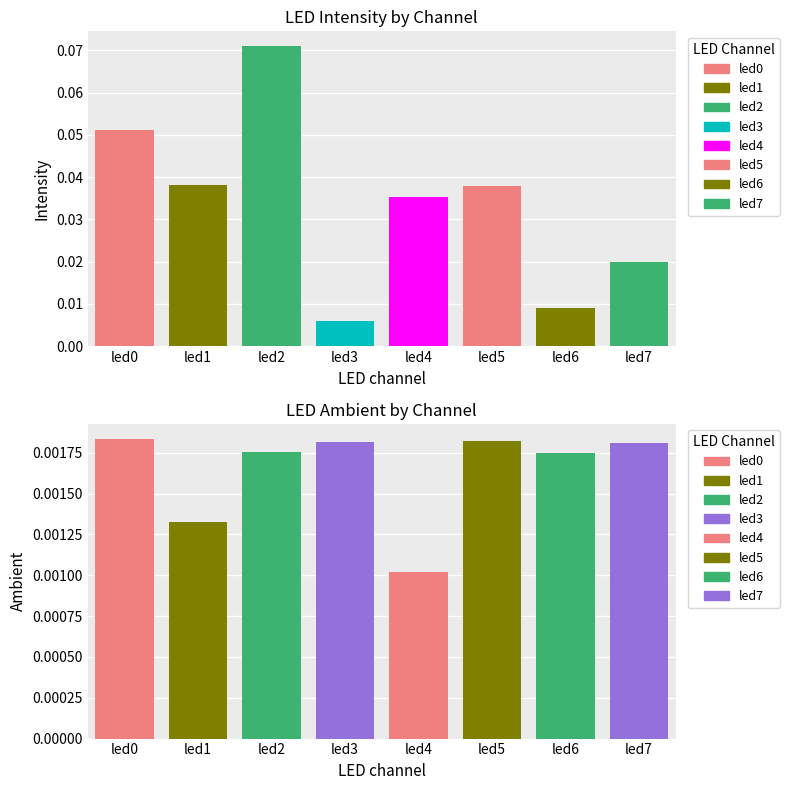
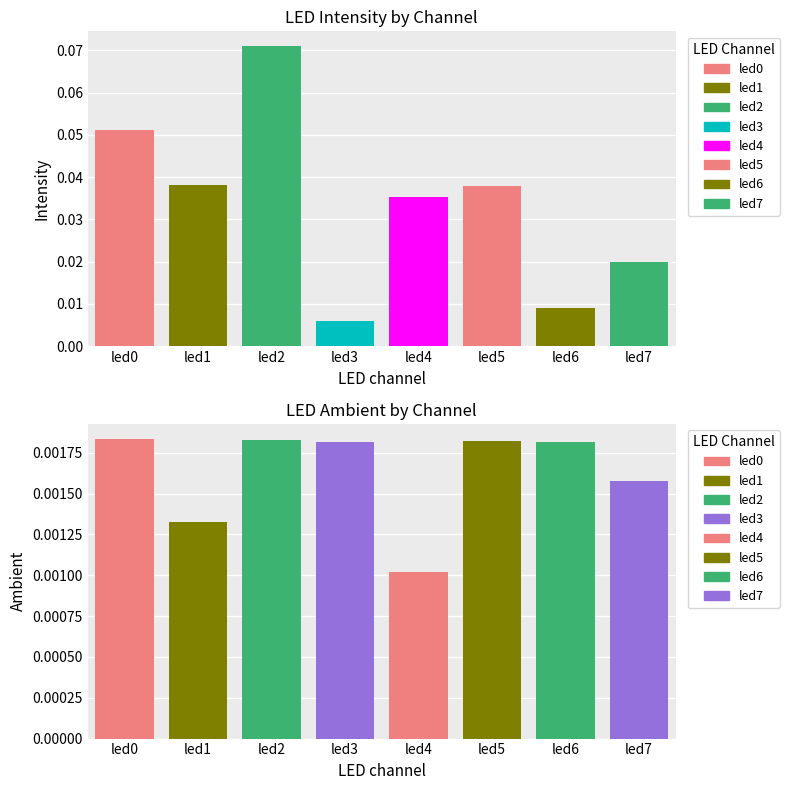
LED Ambient by Channel, led2: 0.00175 -> 0.00183
LED Ambient by Channel, led6: 0.00175 -> 0.00181
LED Ambient by Channel, led7: 0.00181 -> 0.00158
